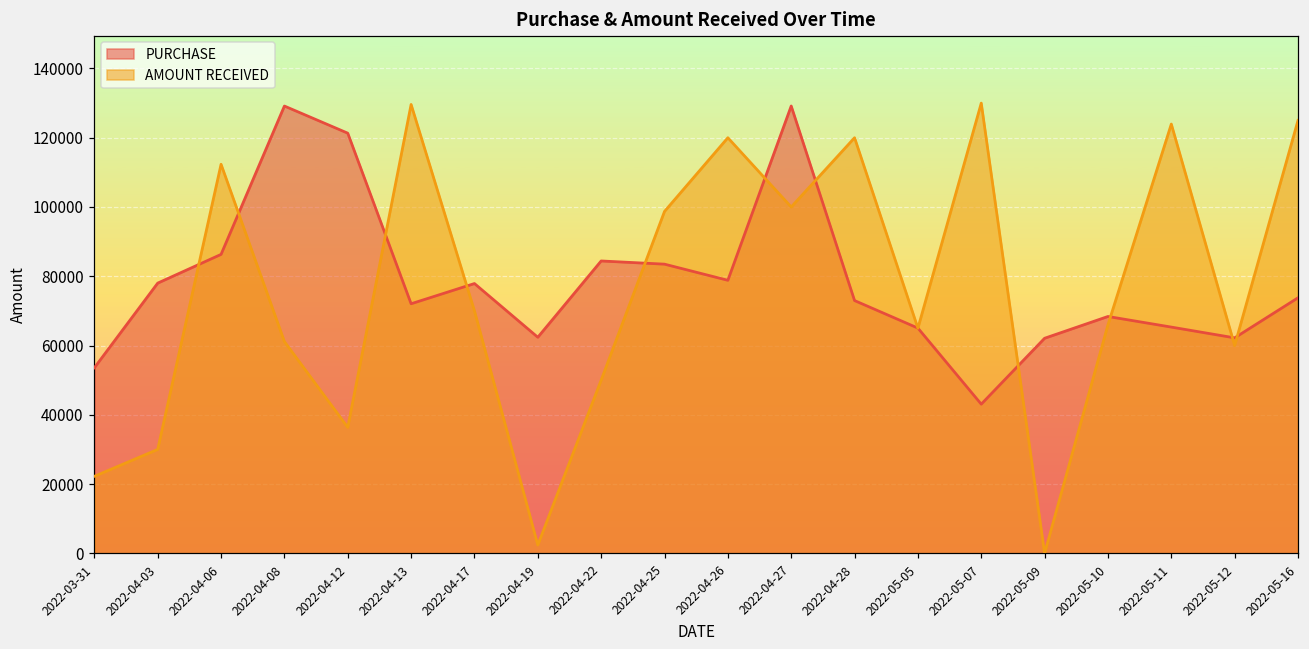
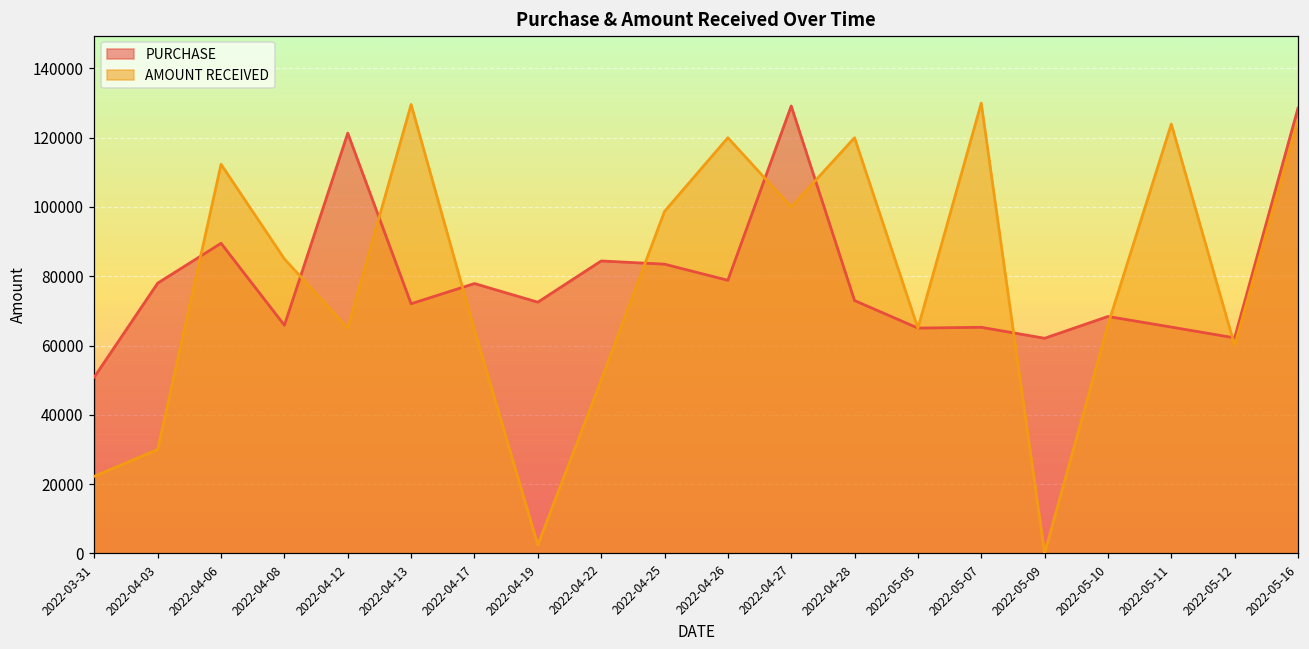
PURCHASE, 2022-03-31: 54000 -> 51000
PURCHASE, 2022-04-06: 86000 -> 90000
PURCHASE, 2022-04-08: 129000 -> 66000
AMOUNT RECEIVED, 2022-04-08: 61000 -> 85000
AMOUNT RECEIVED, 2022-04-12: 36000 -> 65000
AMOUNT RECEIVED, 2022-04-17: 70000 -> 64000
PURCHASE, 2022-04-19: 62000 -> 73000
PURCHASE, 2022-05-07: 43000 -> 65000
PURCHASE, 2022-05-16: 74000 -> 129000
